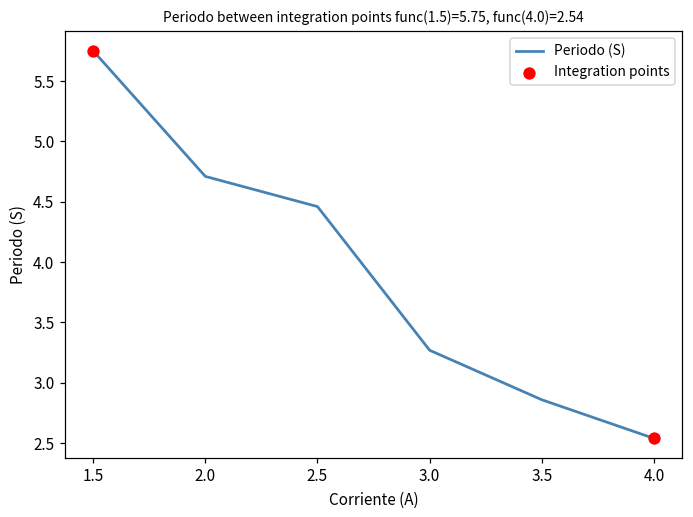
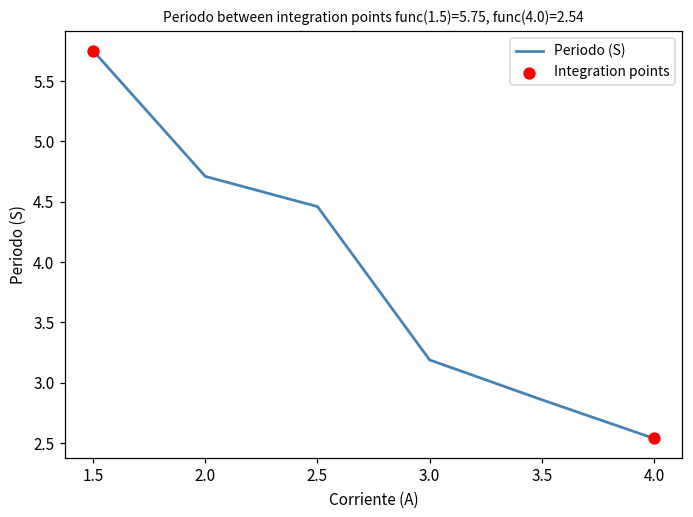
Periodo (S), 3.0: 3.27 -> 3.19
